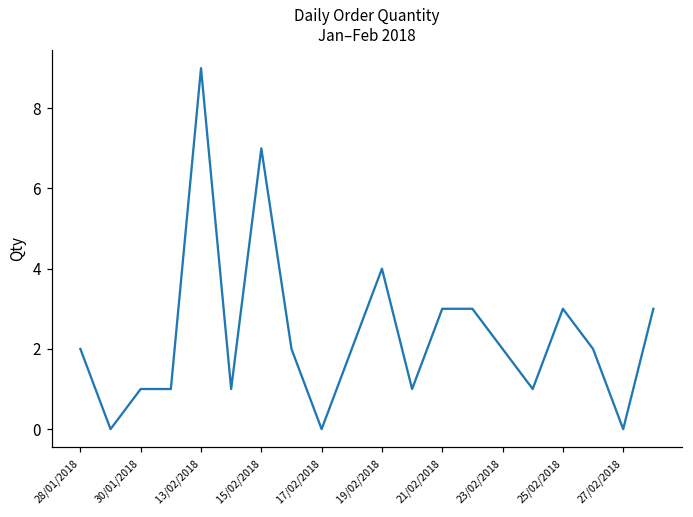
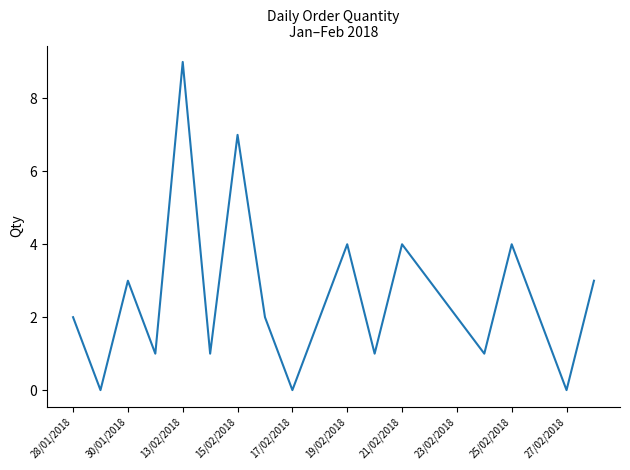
30/01/2018: 1 -> 3
21/02/2018: 3 -> 4
25/02/2018: 3 -> 4
